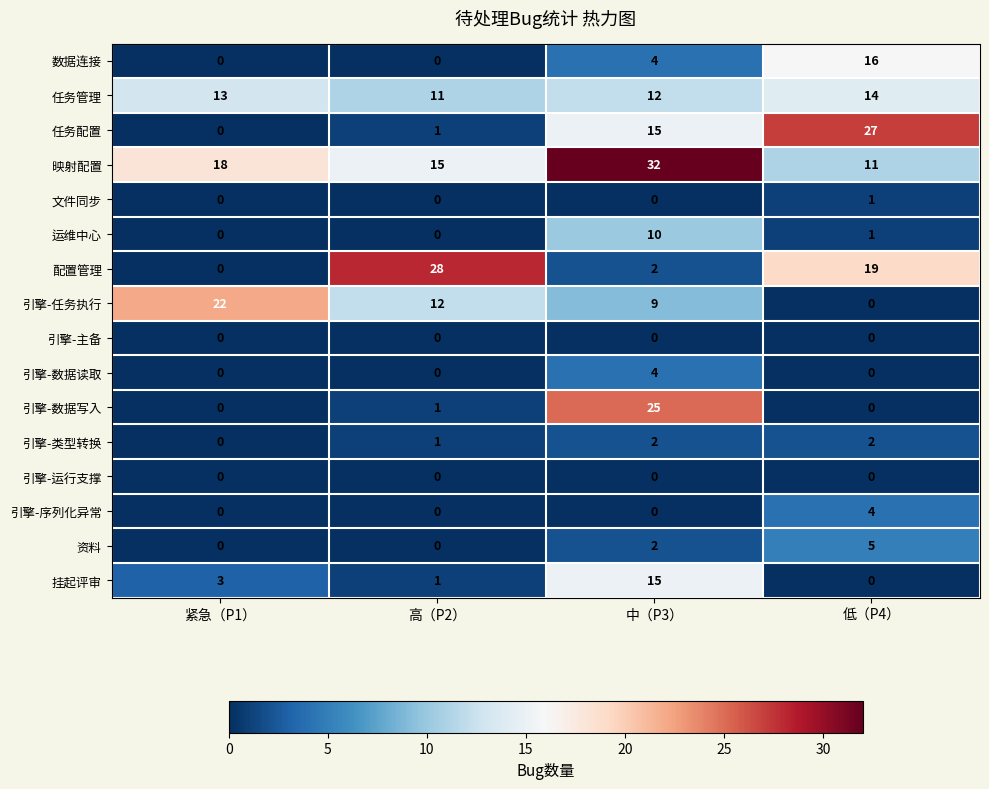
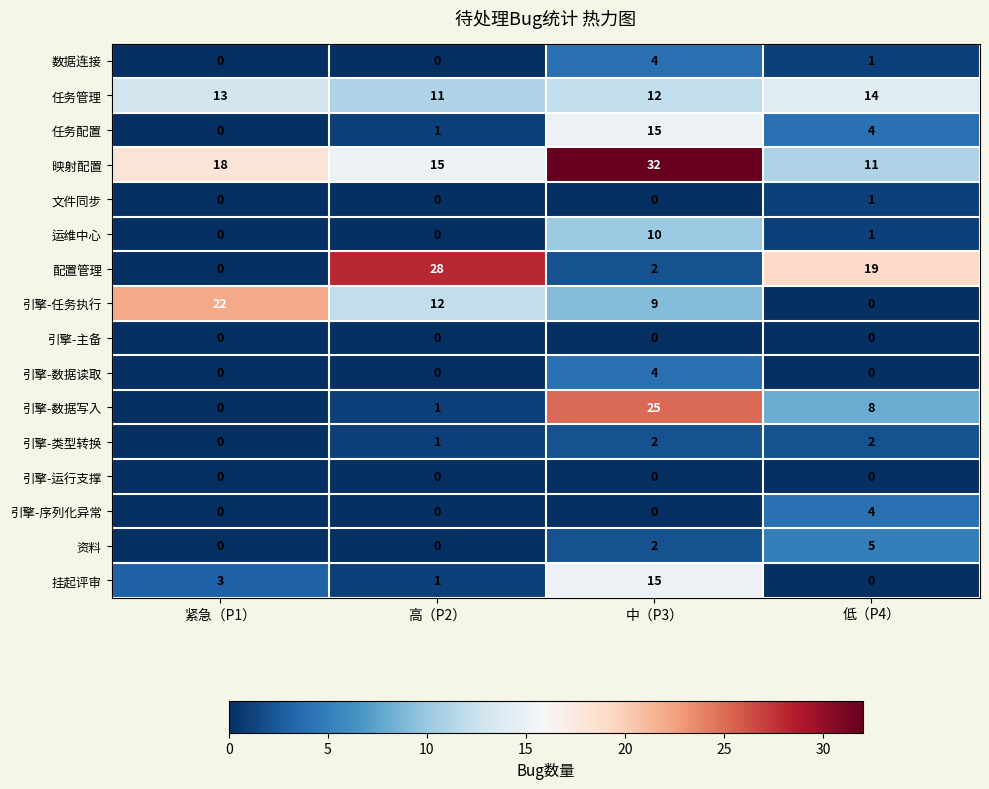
数据连接, 低（P4）: 16 -> 1
任务配置, 低（P4）: 27 -> 4
引擎-数据写入, 低（P4）: 0 -> 8
